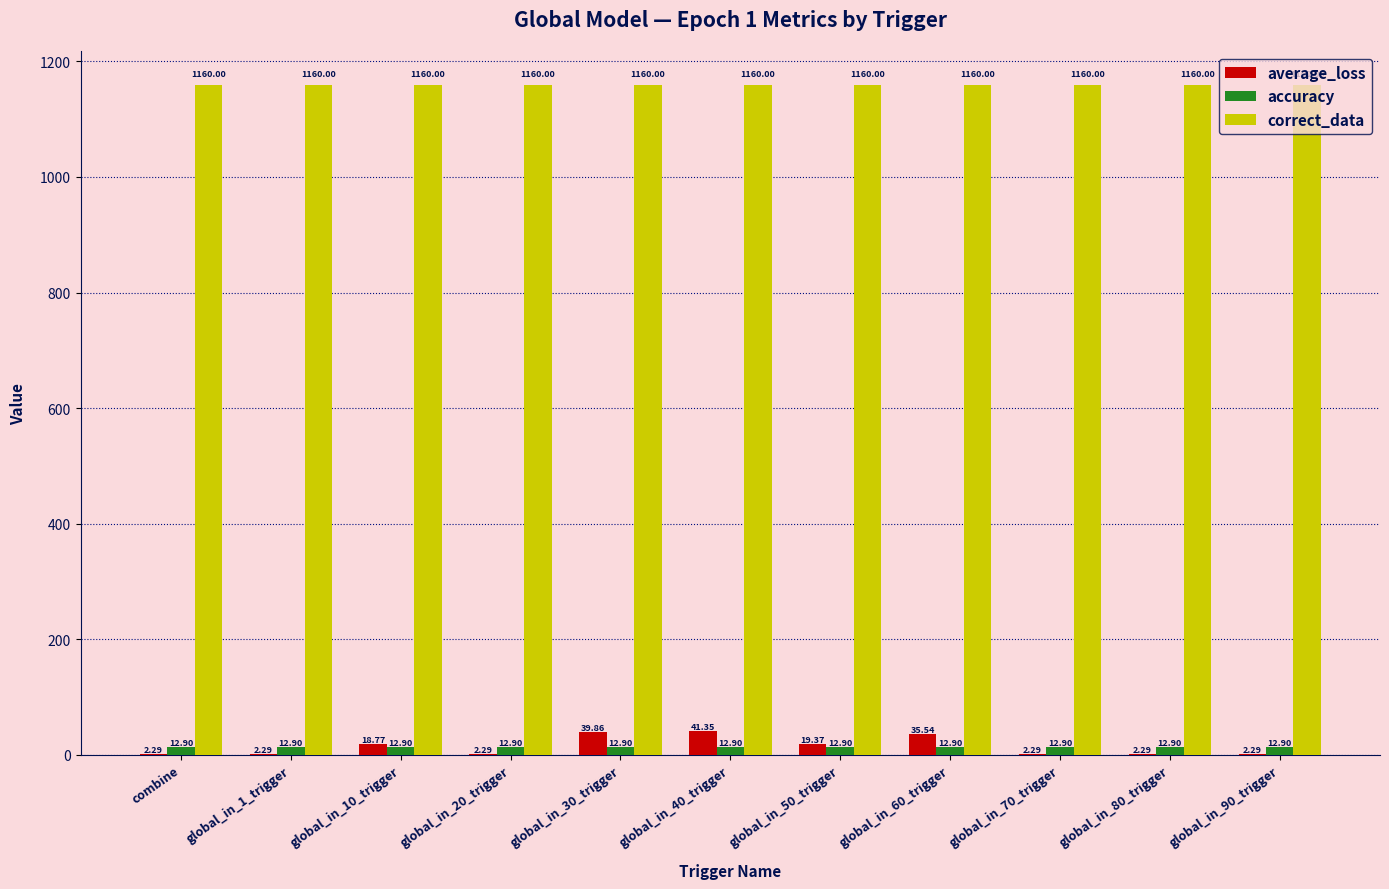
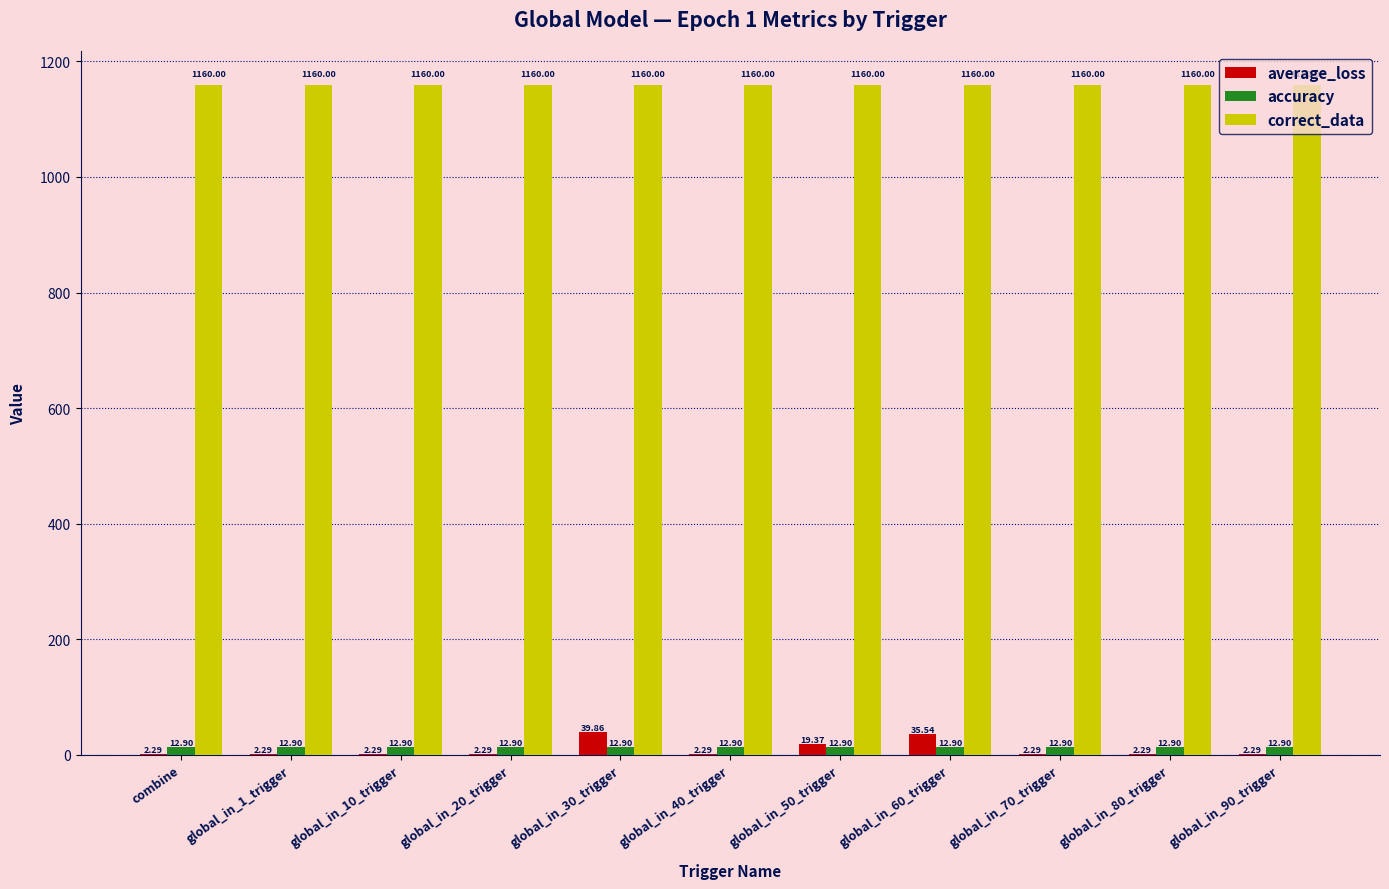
average_loss, global_in_10_trigger: 18.77 -> 2.29
average_loss, global_in_40_trigger: 41.35 -> 2.29
